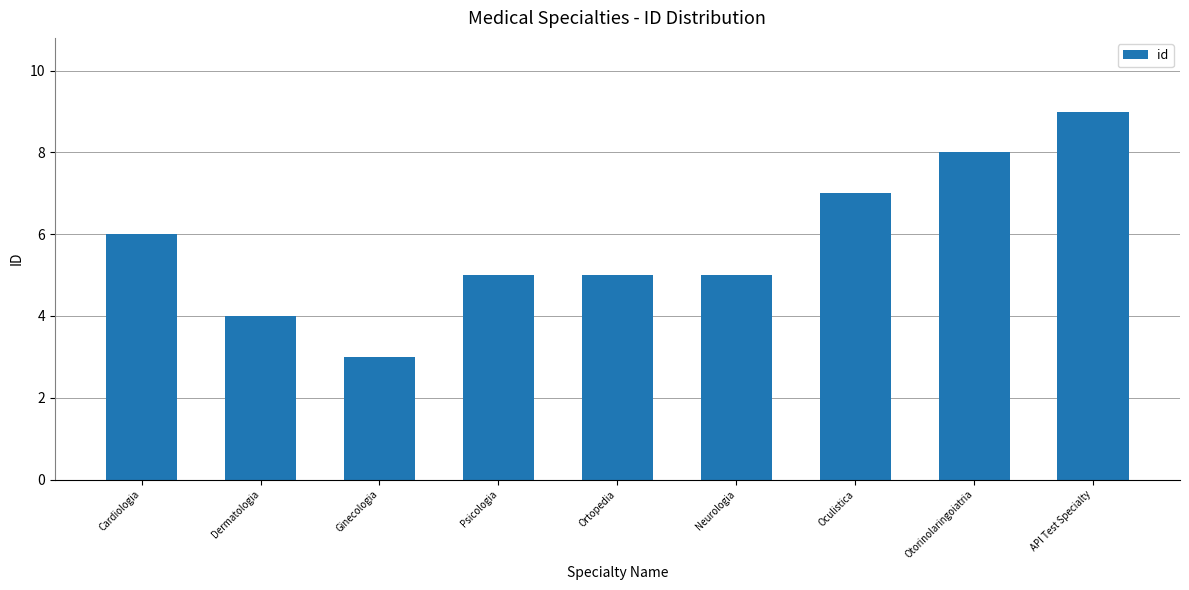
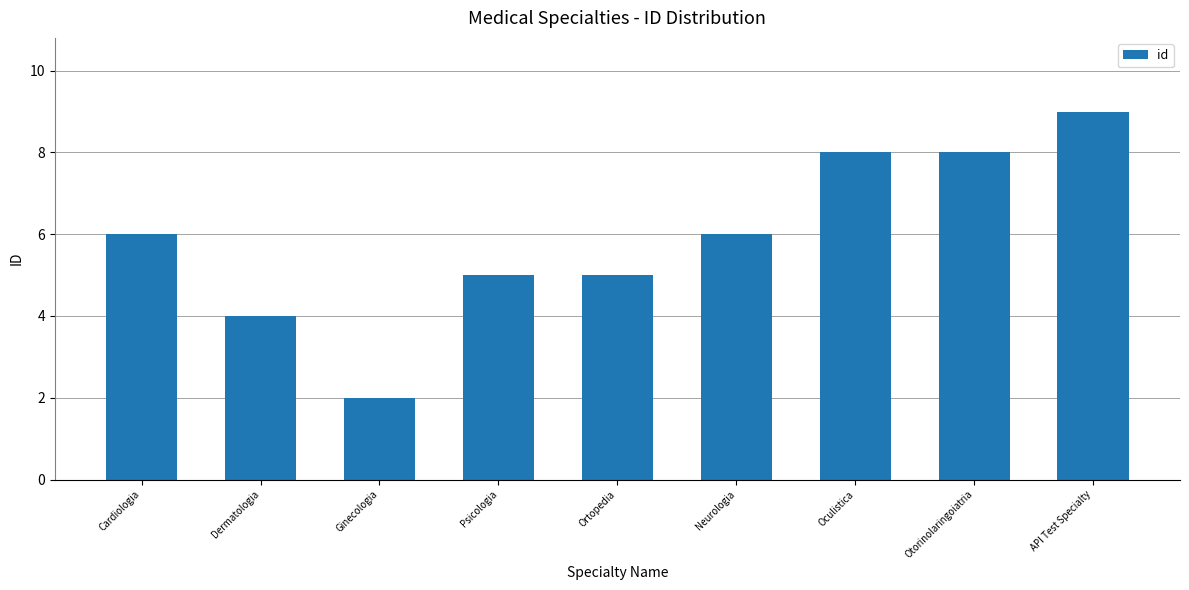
Ginecologia: 3 -> 2
Neurologia: 5 -> 6
Oculistica: 7 -> 8
